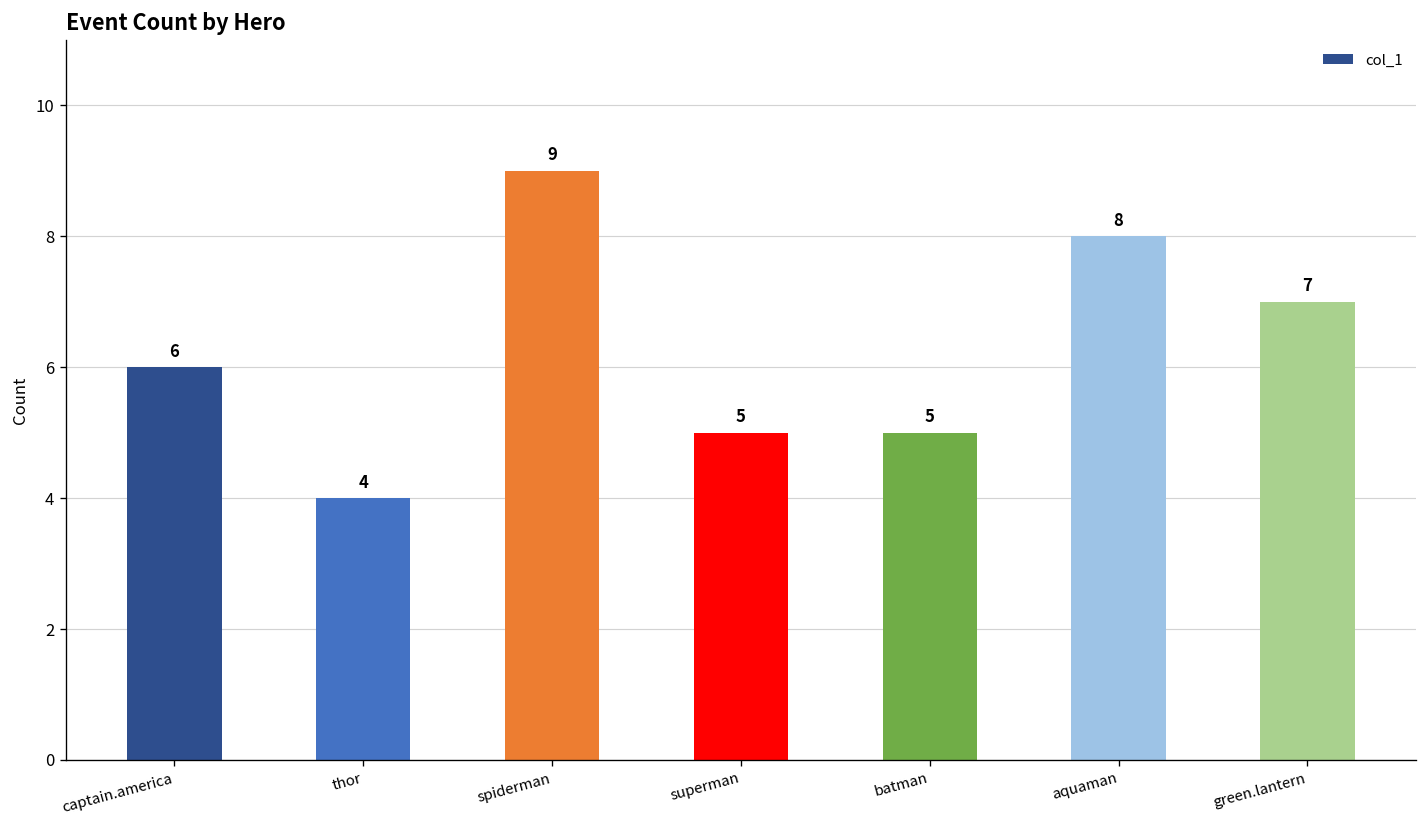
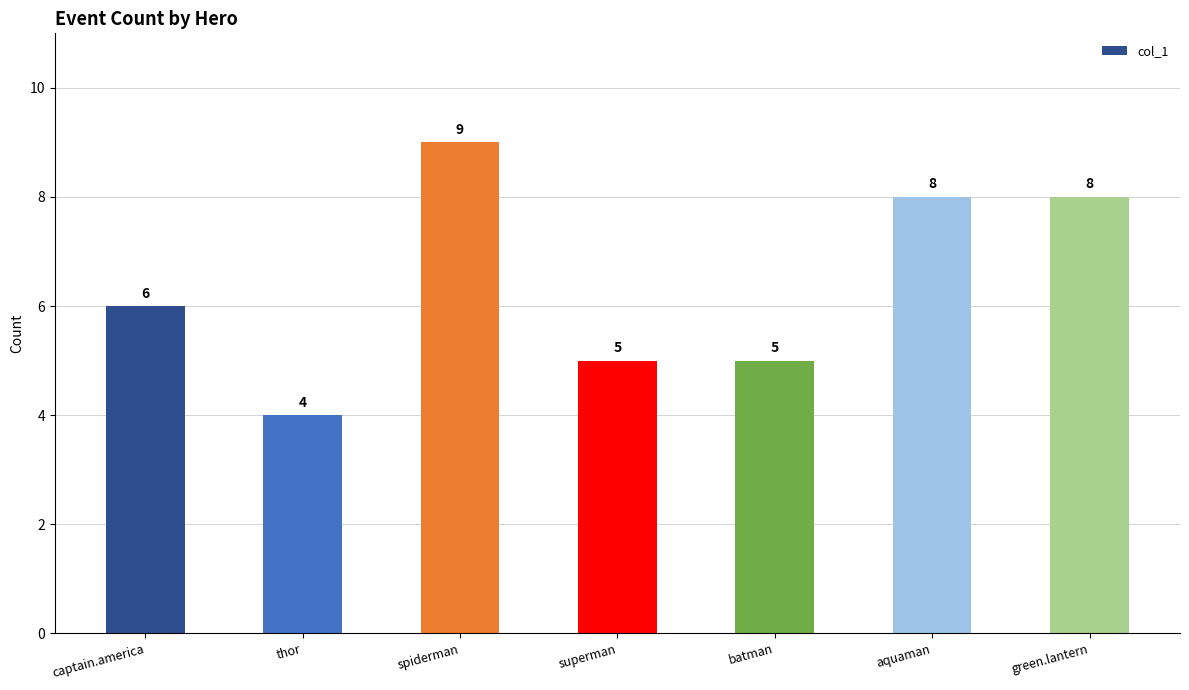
green.lantern: 7 -> 8
